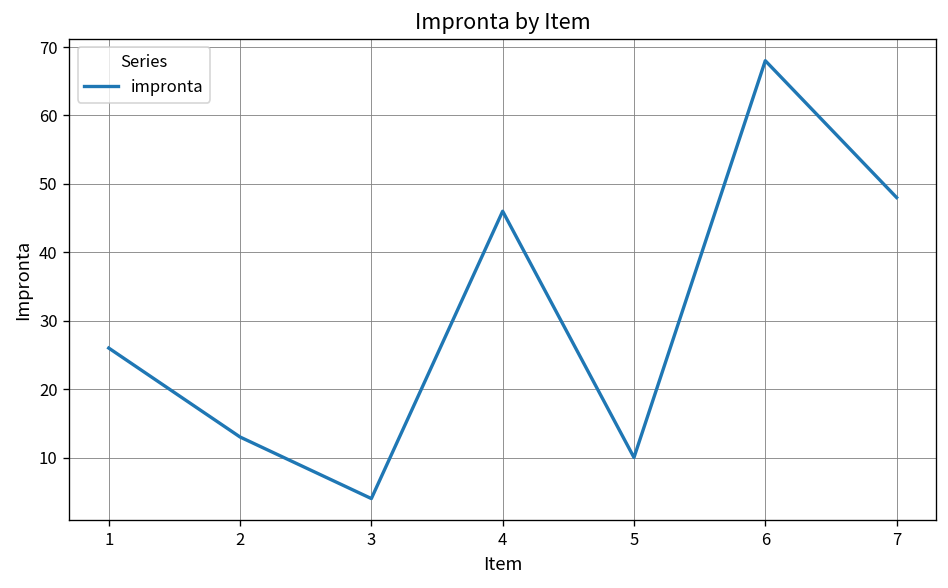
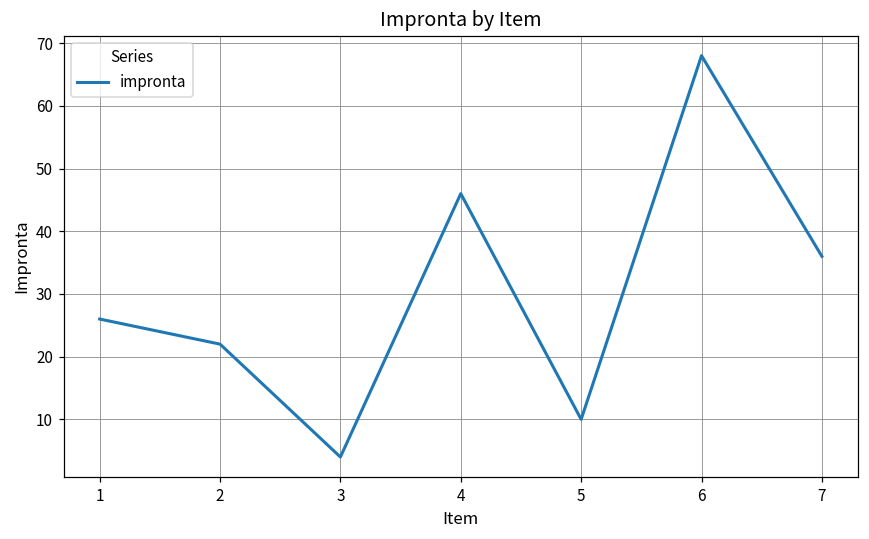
2: 13 -> 22
7: 48 -> 36
